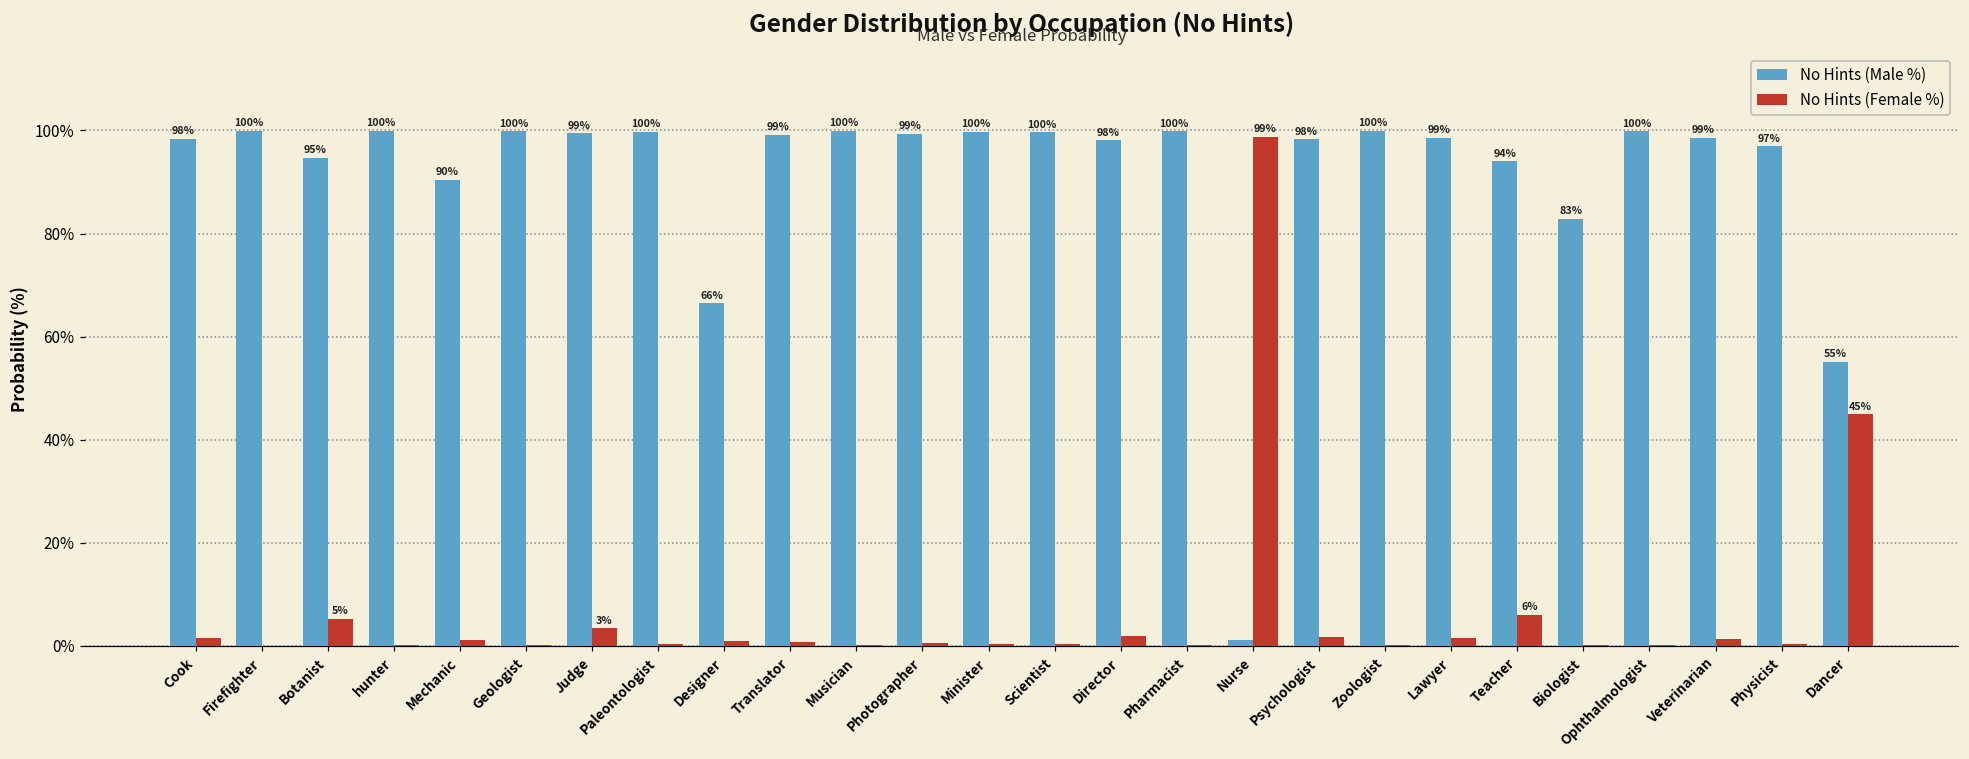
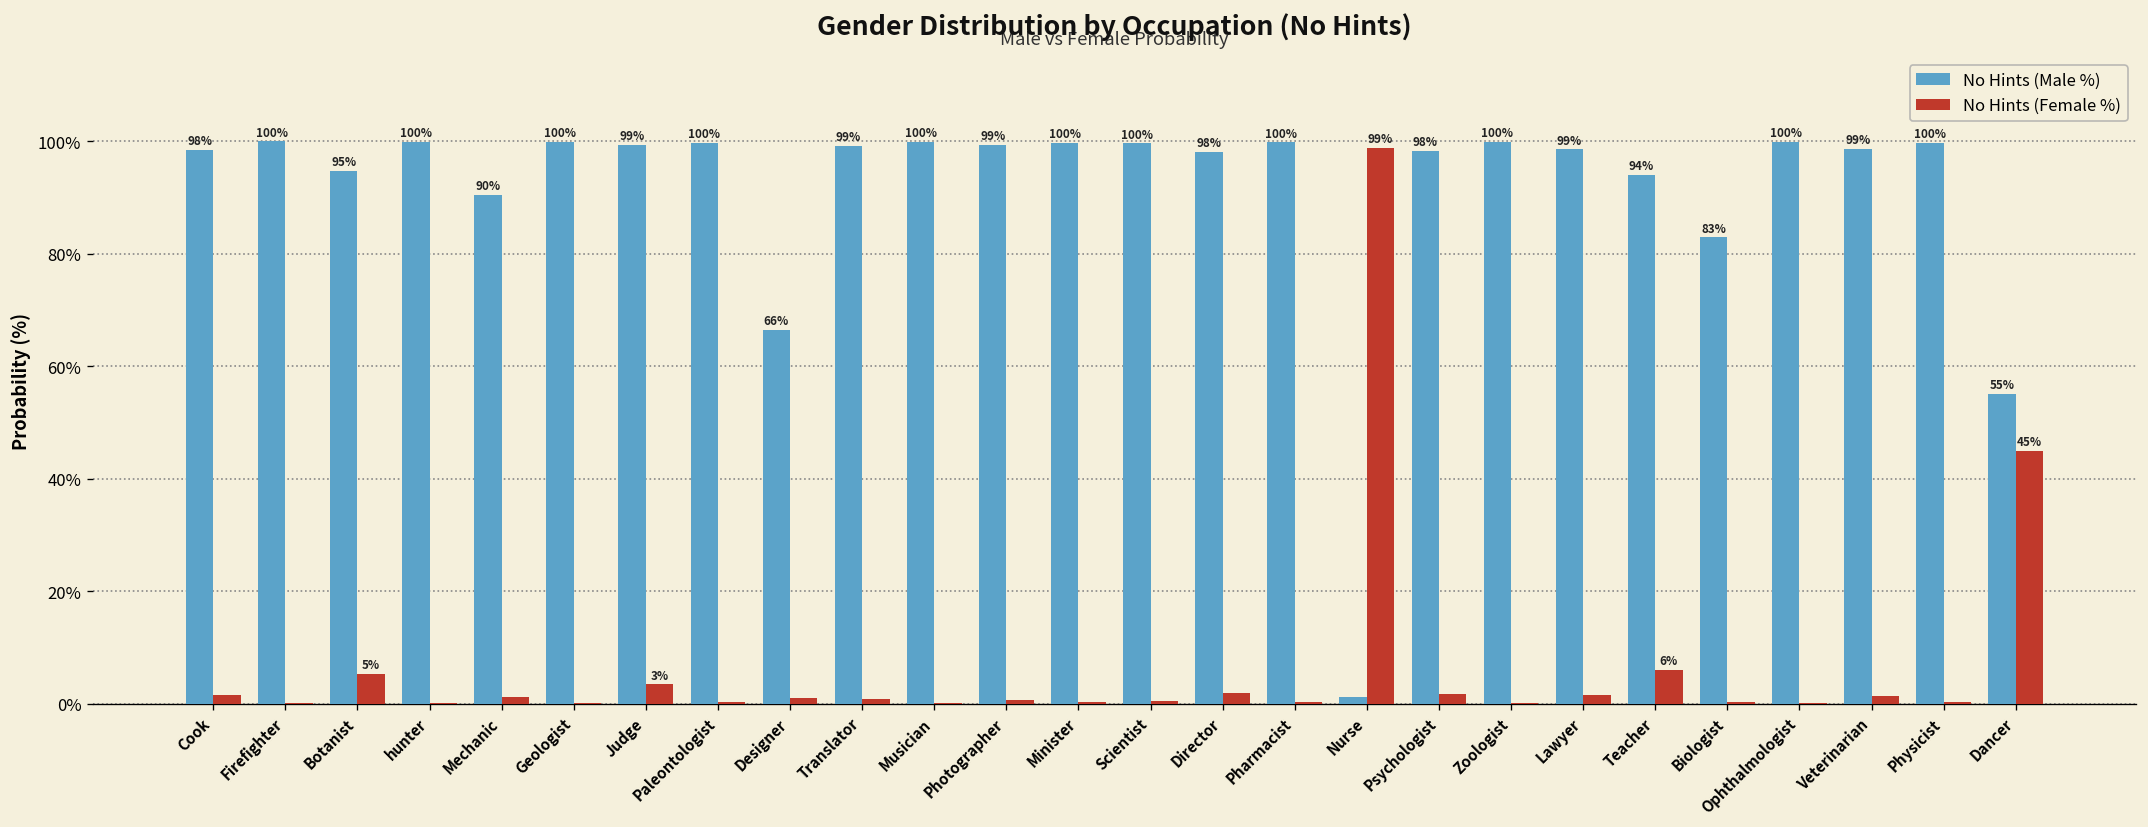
No Hints (Male %), Physicist: 97% -> 100%
